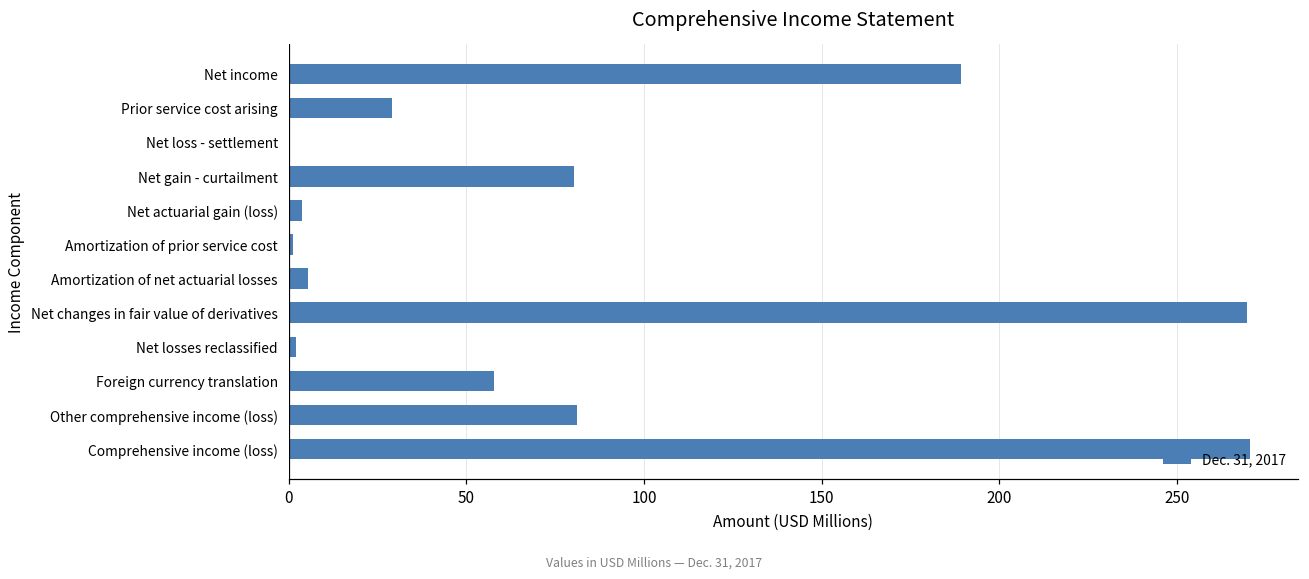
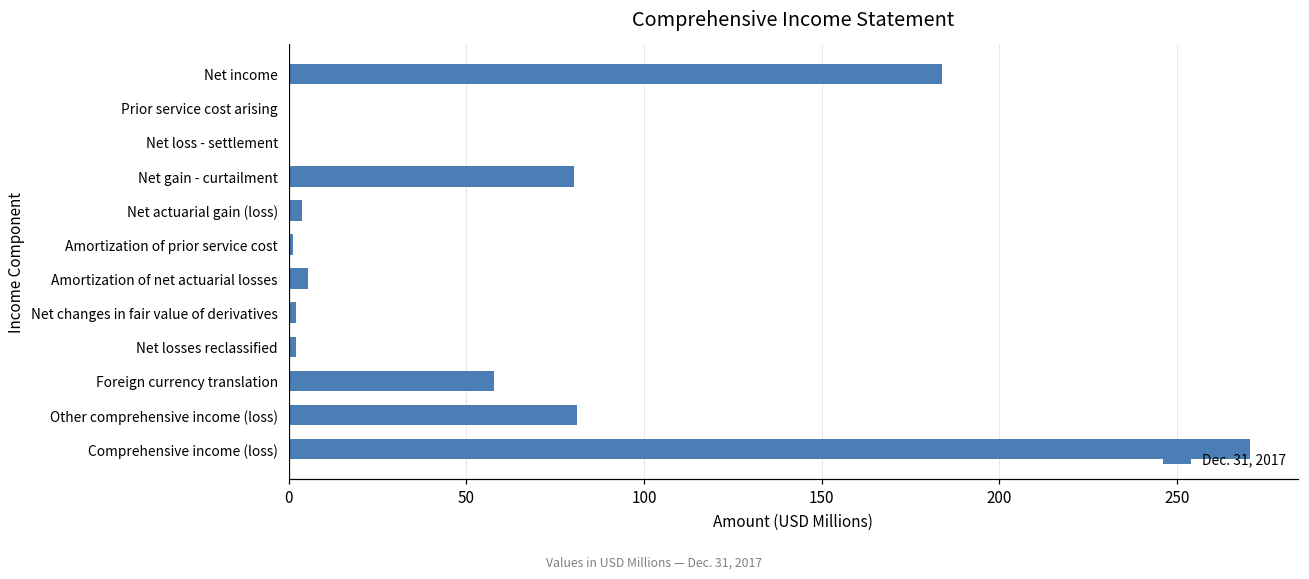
Net income: 189 -> 184
Prior service cost arising: 29 -> 0
Net changes in fair value of derivatives: 270 -> 2
